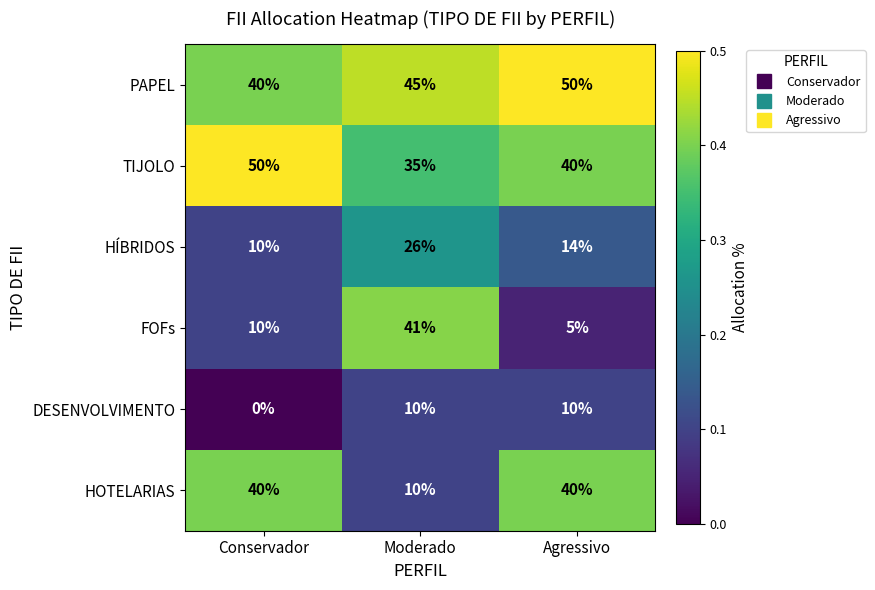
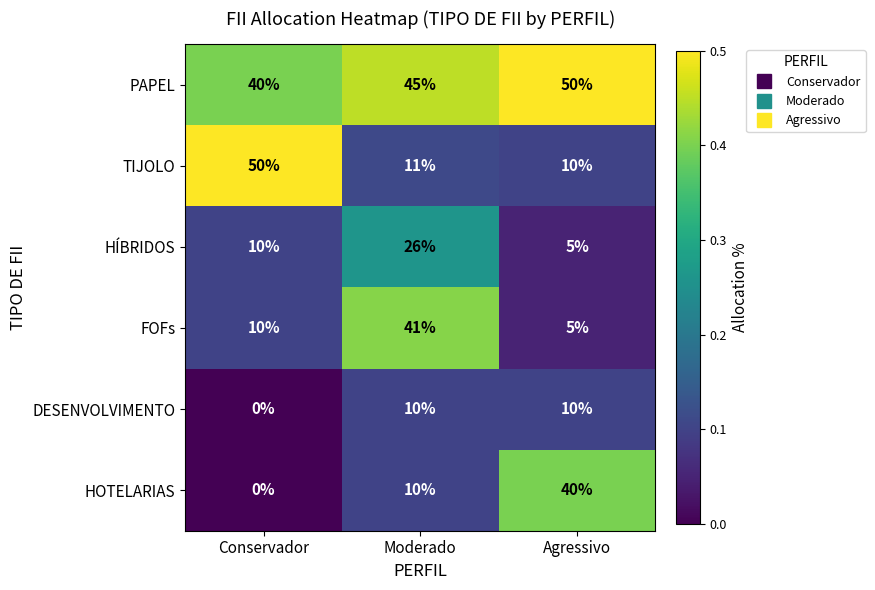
TIJOLO, Moderado: 35% -> 11%
TIJOLO, Agressivo: 40% -> 10%
HÍBRIDOS, Agressivo: 14% -> 5%
HOTELARIAS, Conservador: 40% -> 0%
